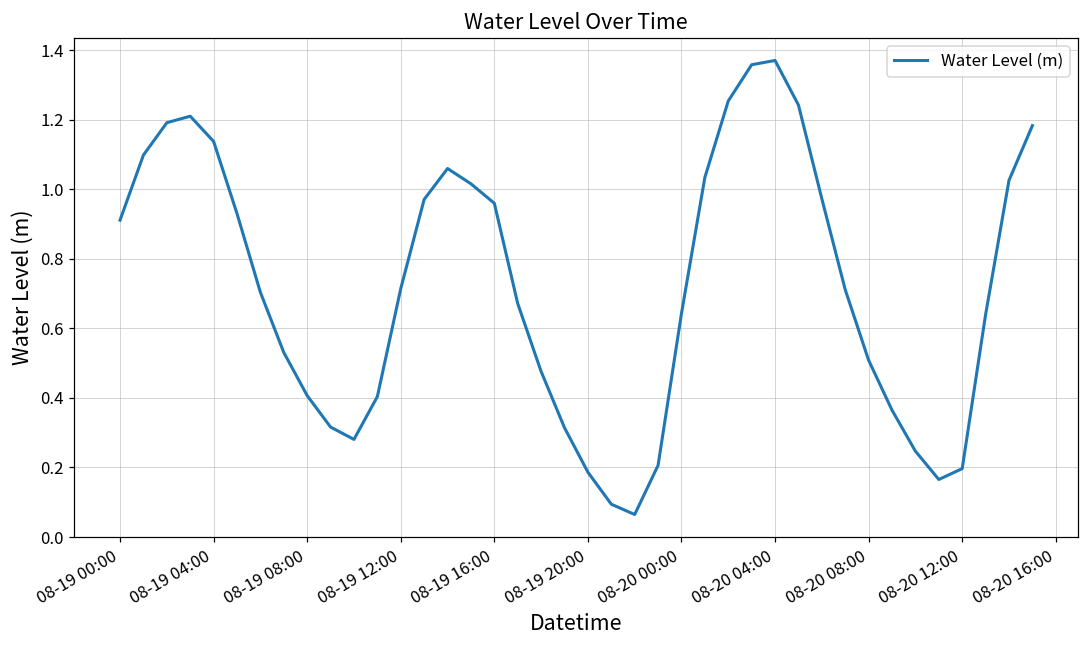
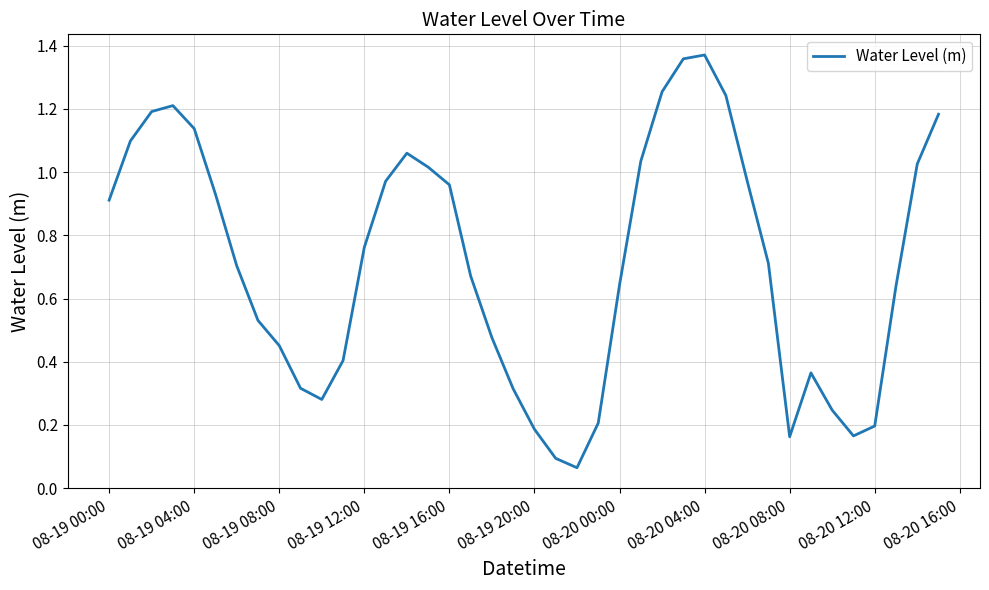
08-19 08:00: 0.41 -> 0.45
08-19 12:00: 0.71 -> 0.76
08-20 08:00: 0.51 -> 0.16
